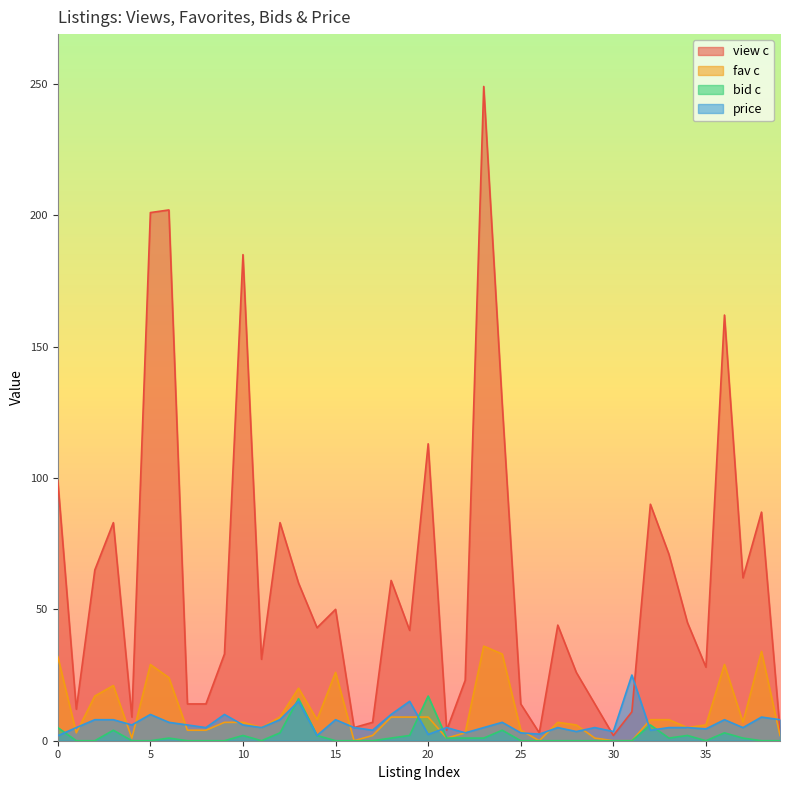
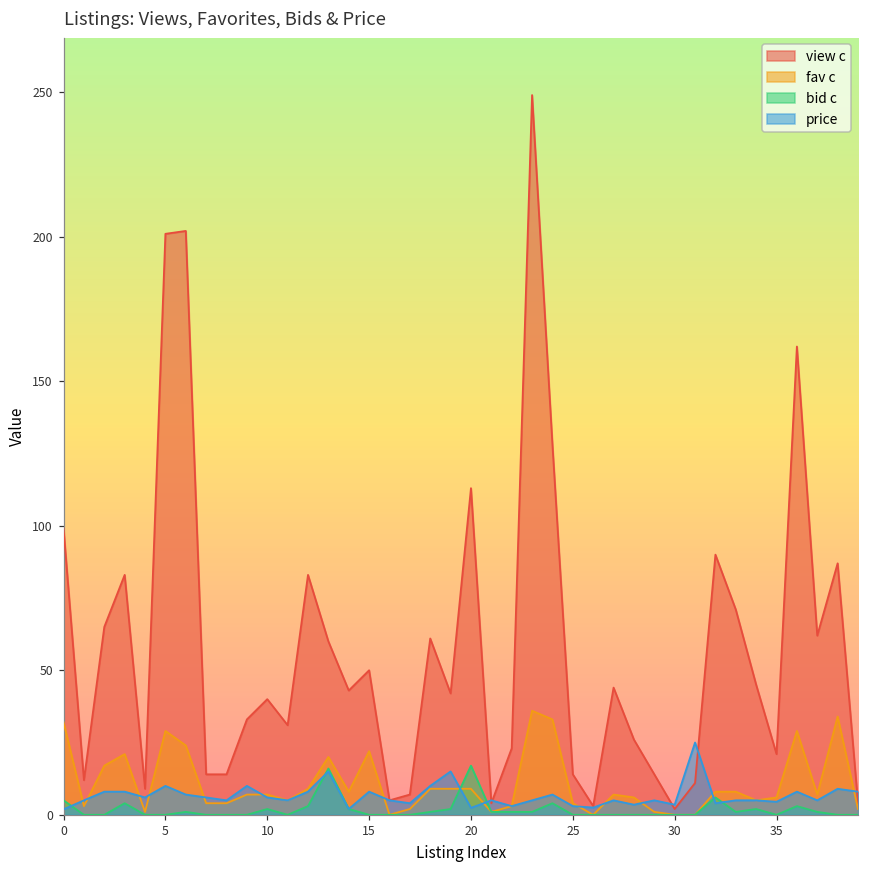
view c, 10: 185 -> 40
fav c, 15: 26 -> 22
view c, 35: 28 -> 21
